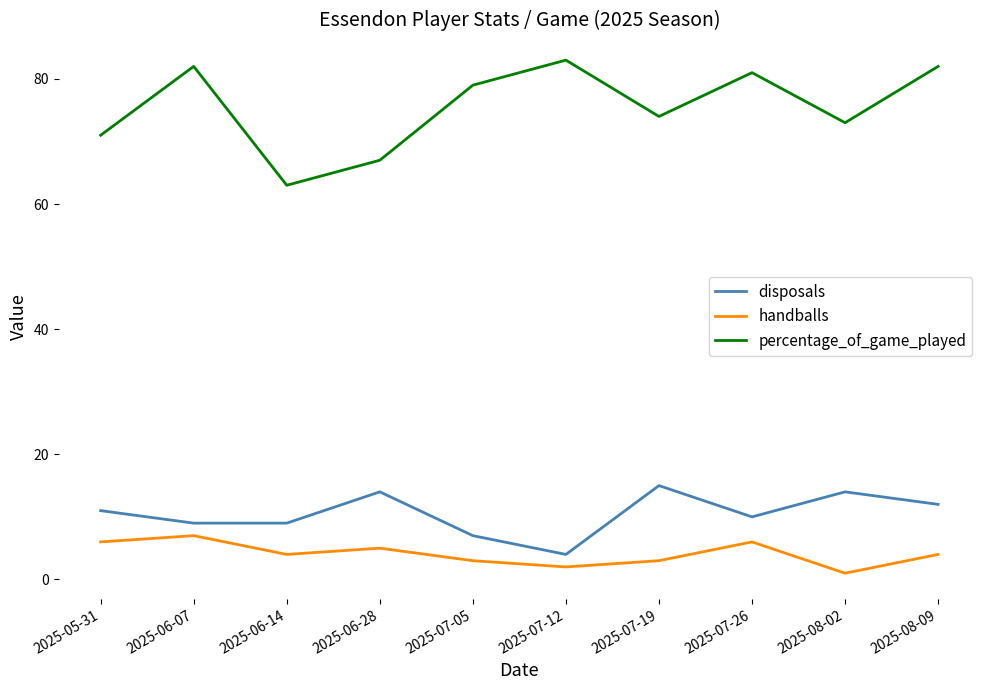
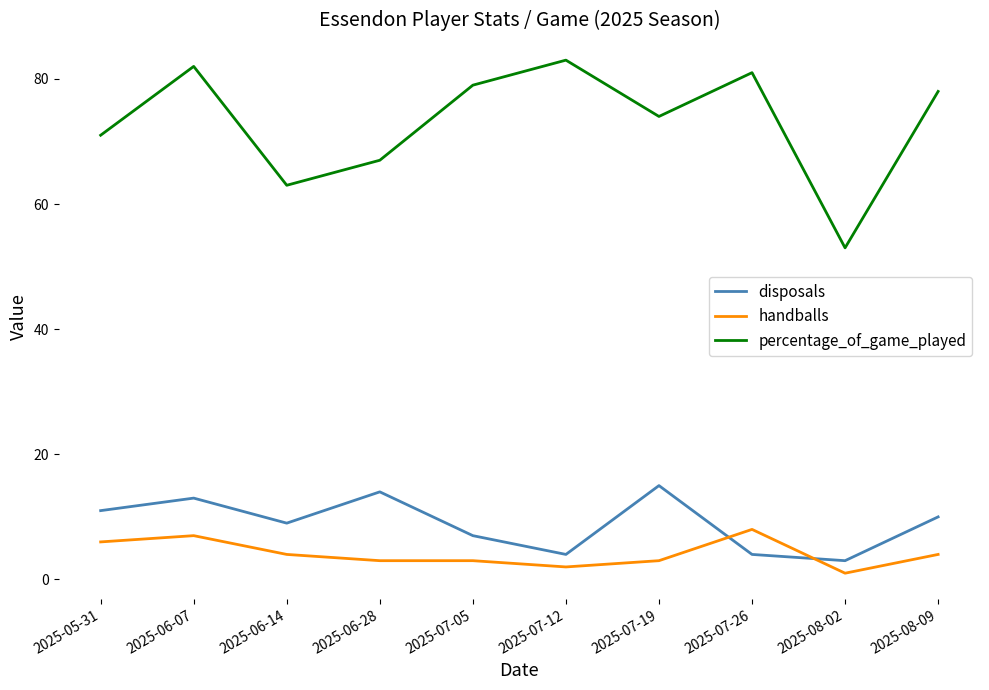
disposals, 2025-06-07: 9 -> 13
handballs, 2025-06-28: 5 -> 3
disposals, 2025-07-26: 10 -> 4
handballs, 2025-07-26: 6 -> 8
disposals, 2025-08-02: 14 -> 3
percentage_of_game_played, 2025-08-02: 73 -> 53
disposals, 2025-08-09: 12 -> 10
percentage_of_game_played, 2025-08-09: 82 -> 78
